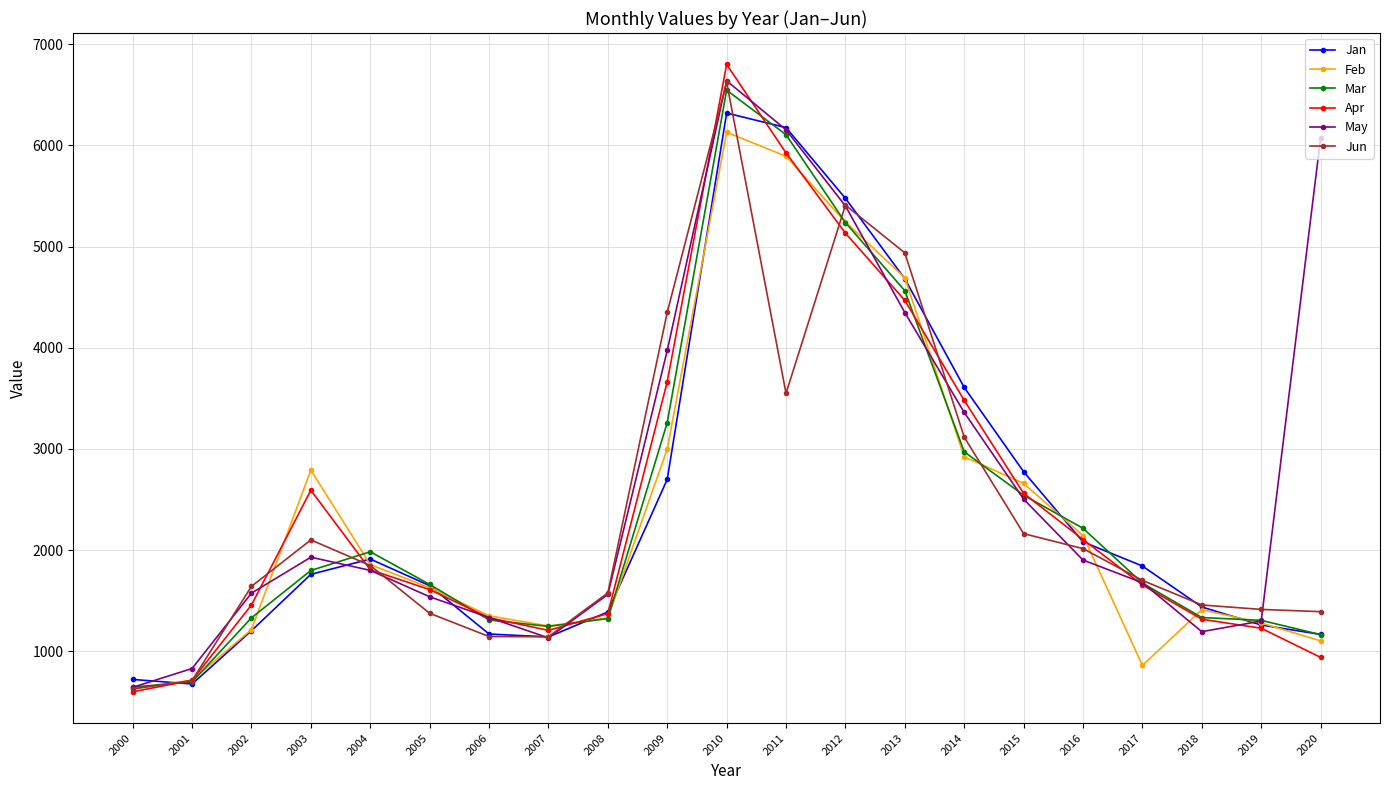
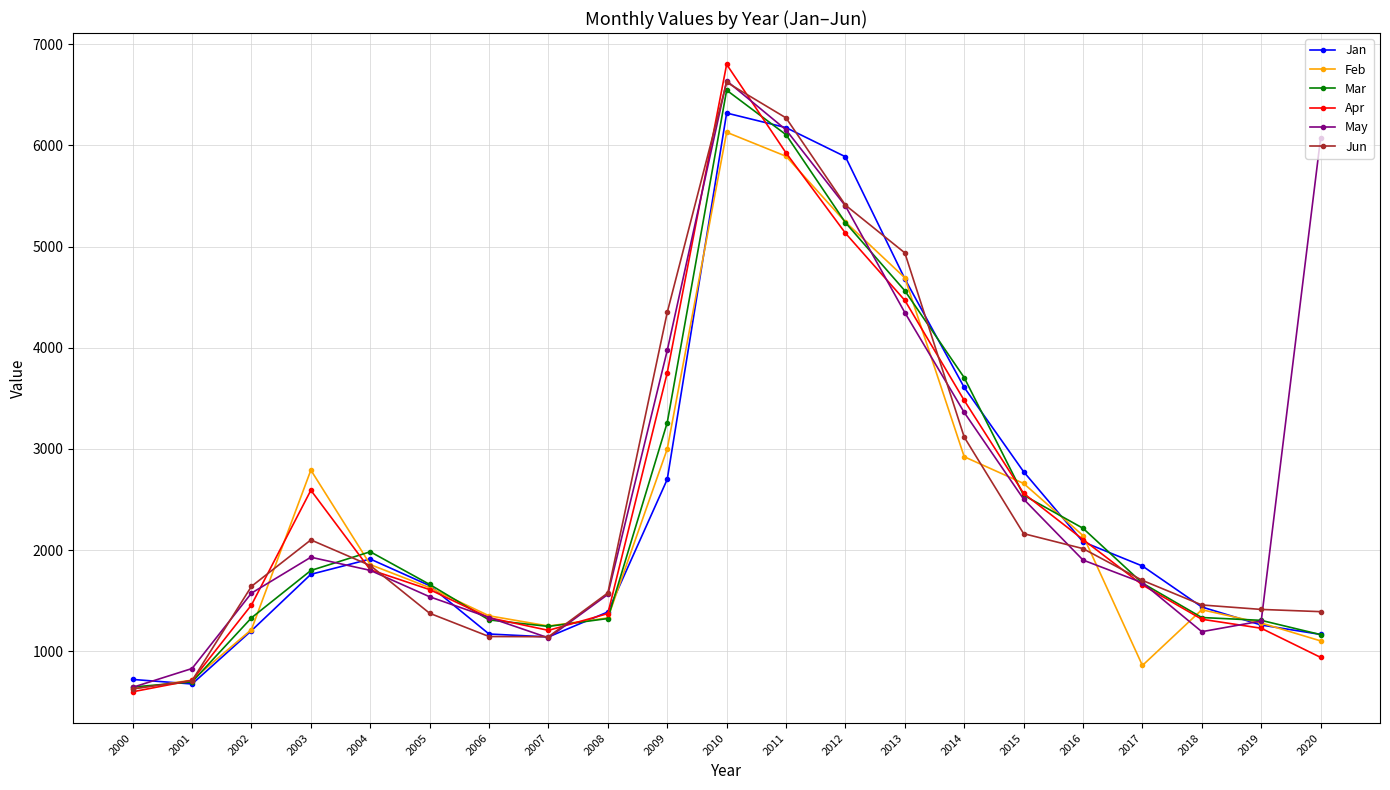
Apr, 2009: 3660 -> 3750
Jun, 2011: 3550 -> 6270
Jan, 2012: 5480 -> 5890
Mar, 2014: 2970 -> 3700
